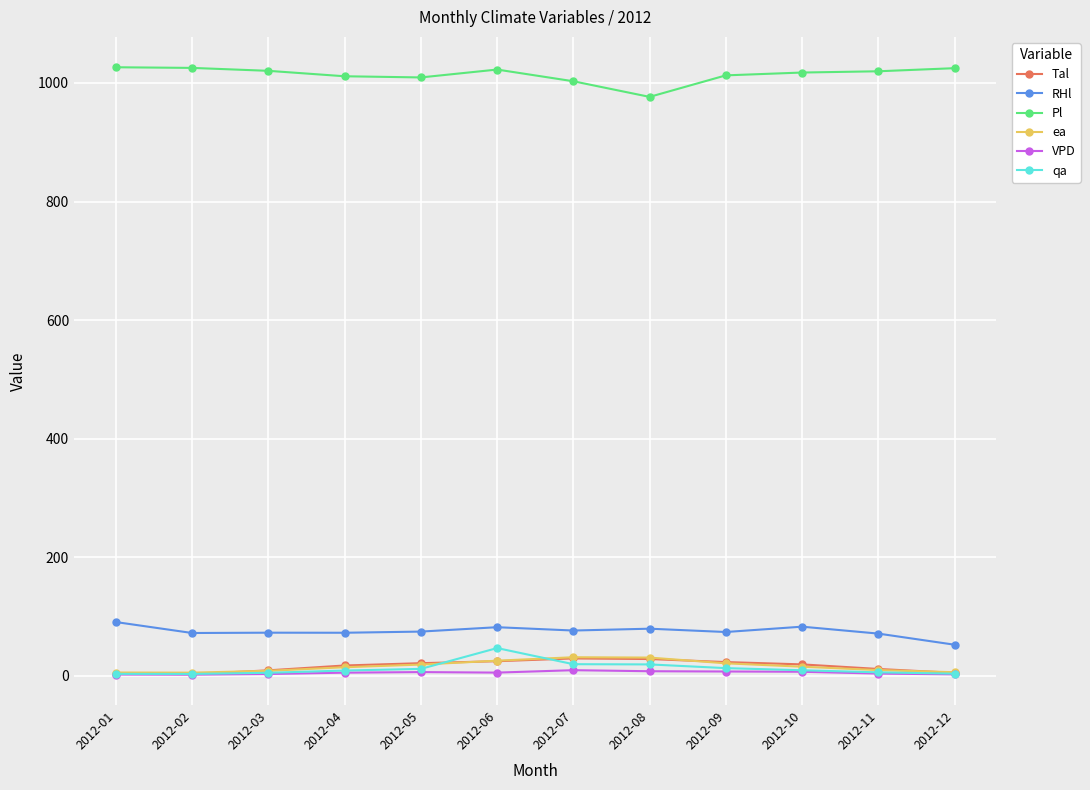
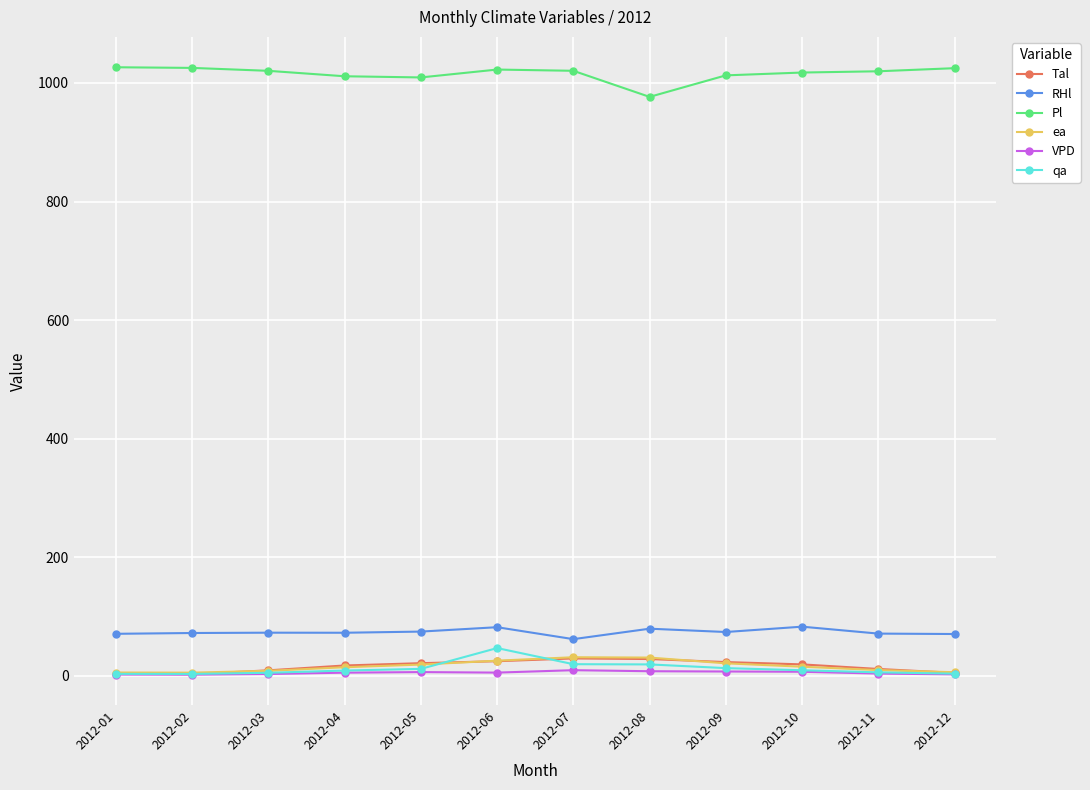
RHl, 2012-01: 90 -> 70
RHl, 2012-07: 80 -> 60
Pl, 2012-07: 1000 -> 1020
RHl, 2012-12: 50 -> 70
